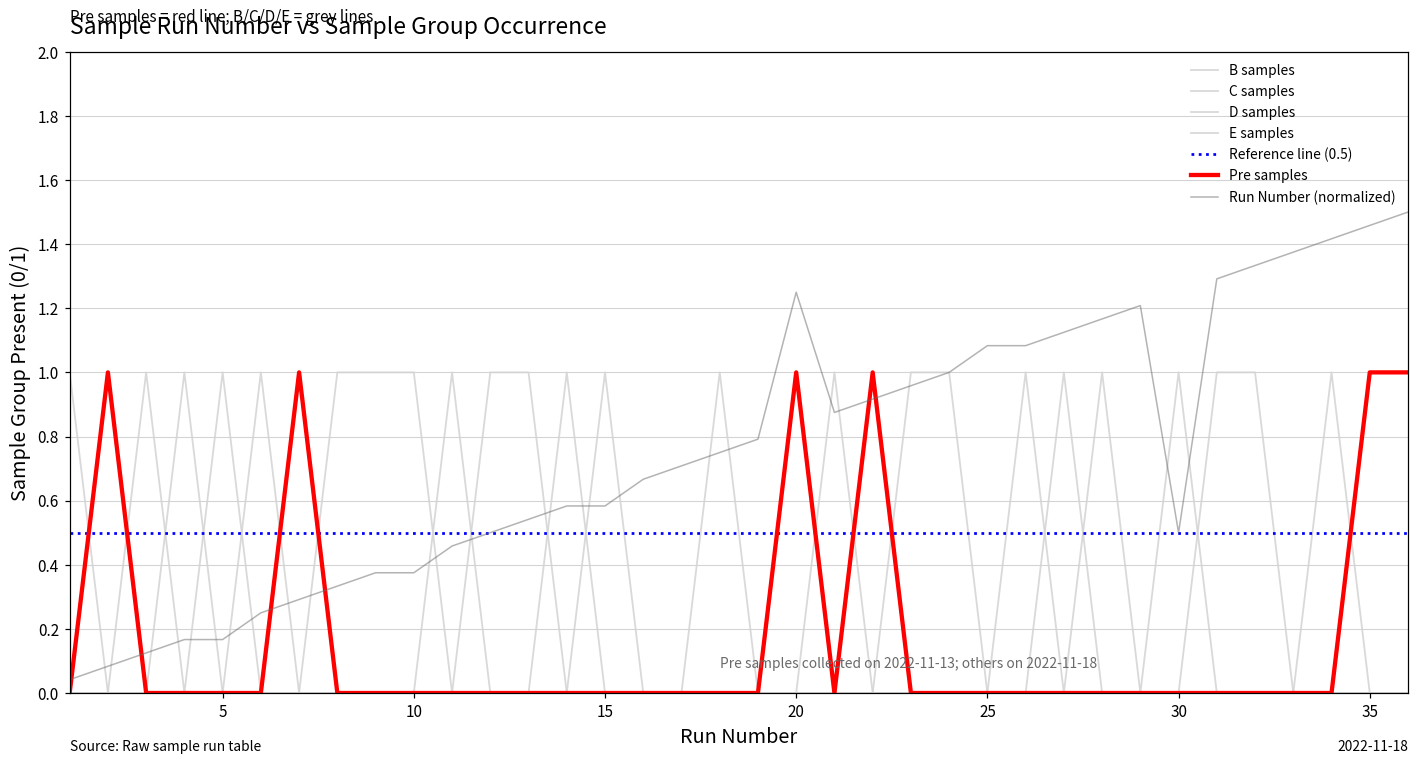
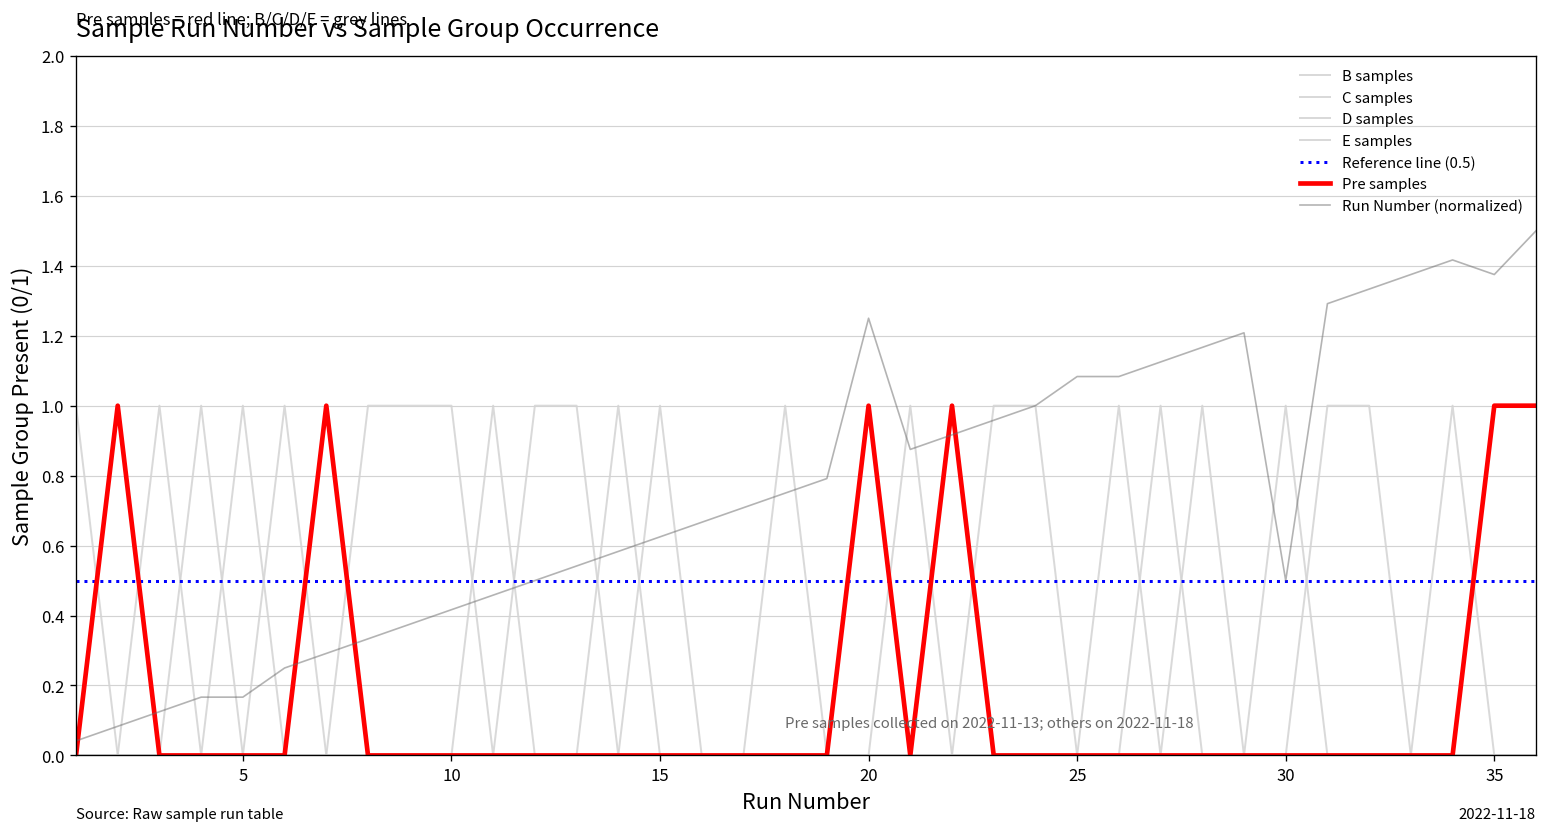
Run Number (normalized), 10: 0.38 -> 0.42
Run Number (normalized), 15: 0.58 -> 0.63
Run Number (normalized), 35: 1.46 -> 1.38
